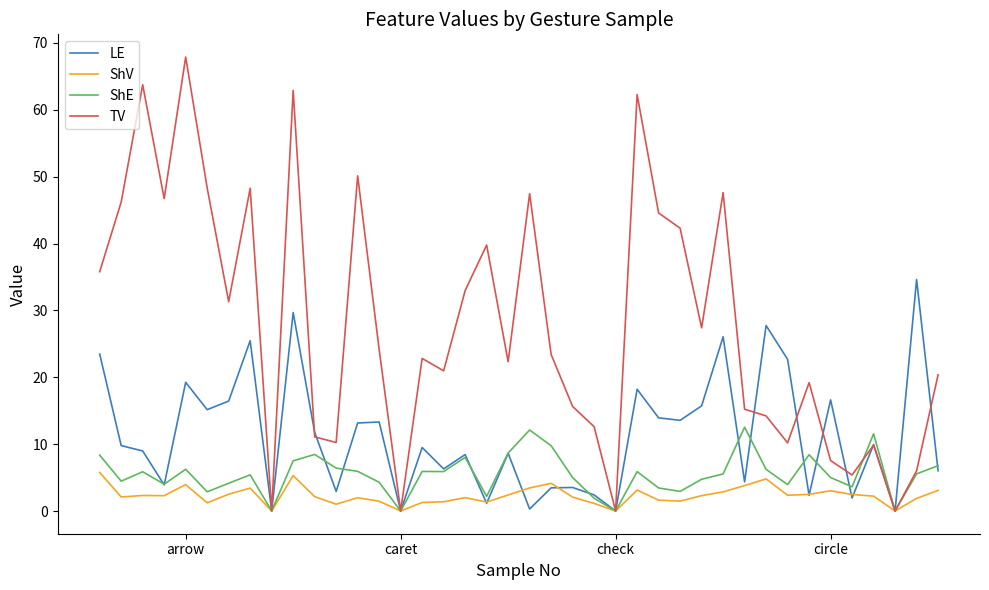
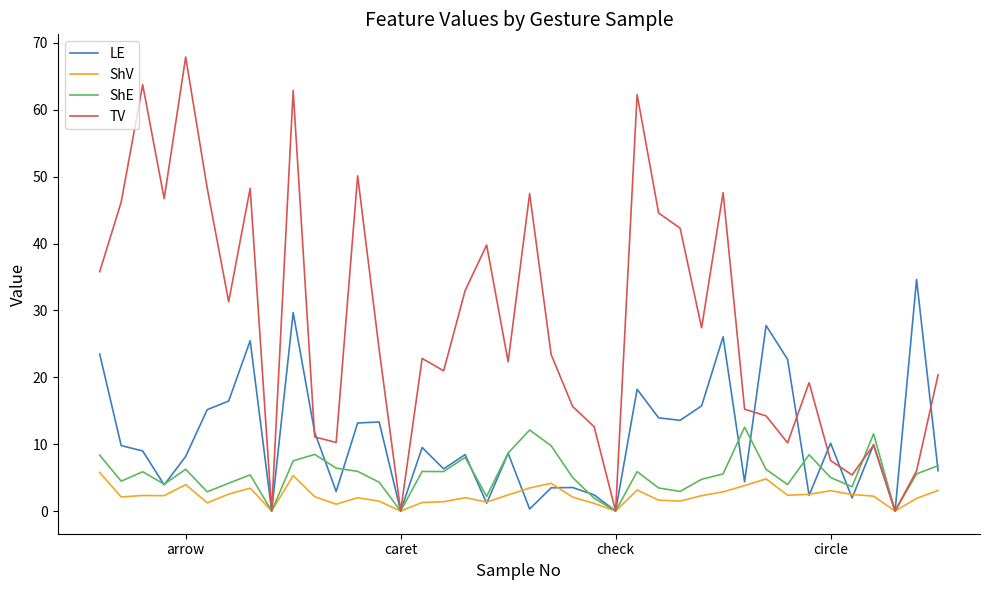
LE, arrow: 19 -> 8
LE, circle: 17 -> 10
